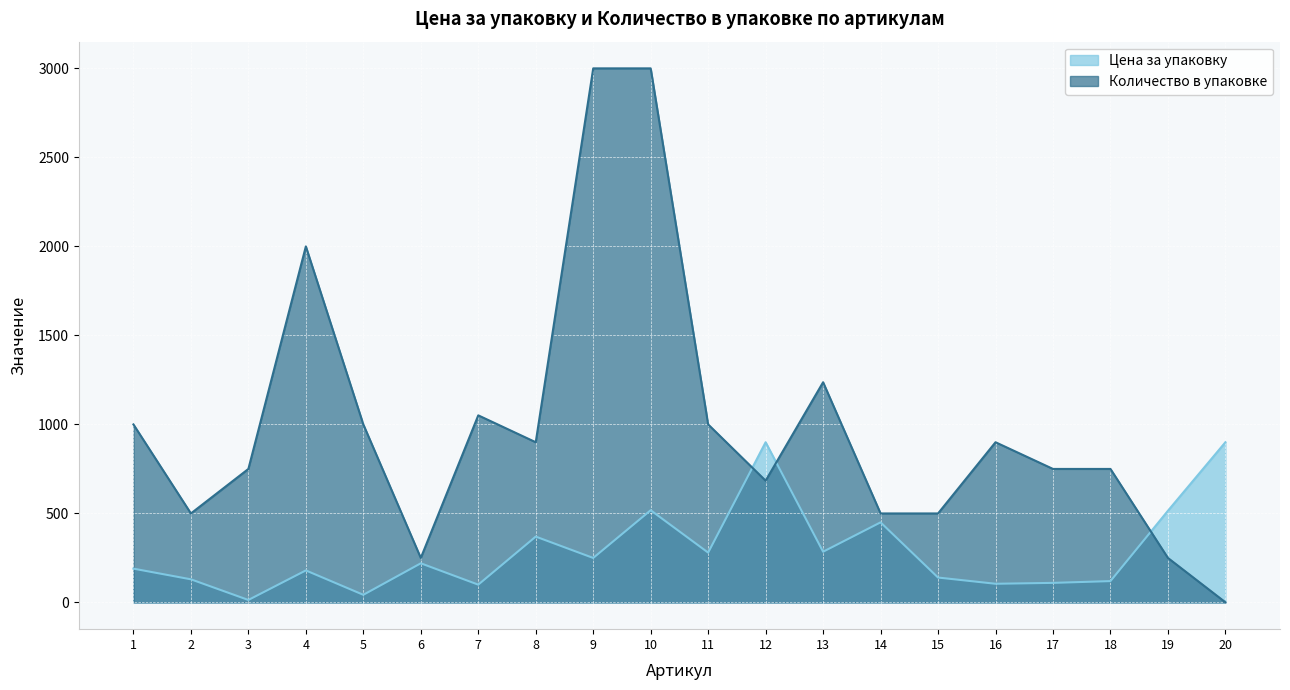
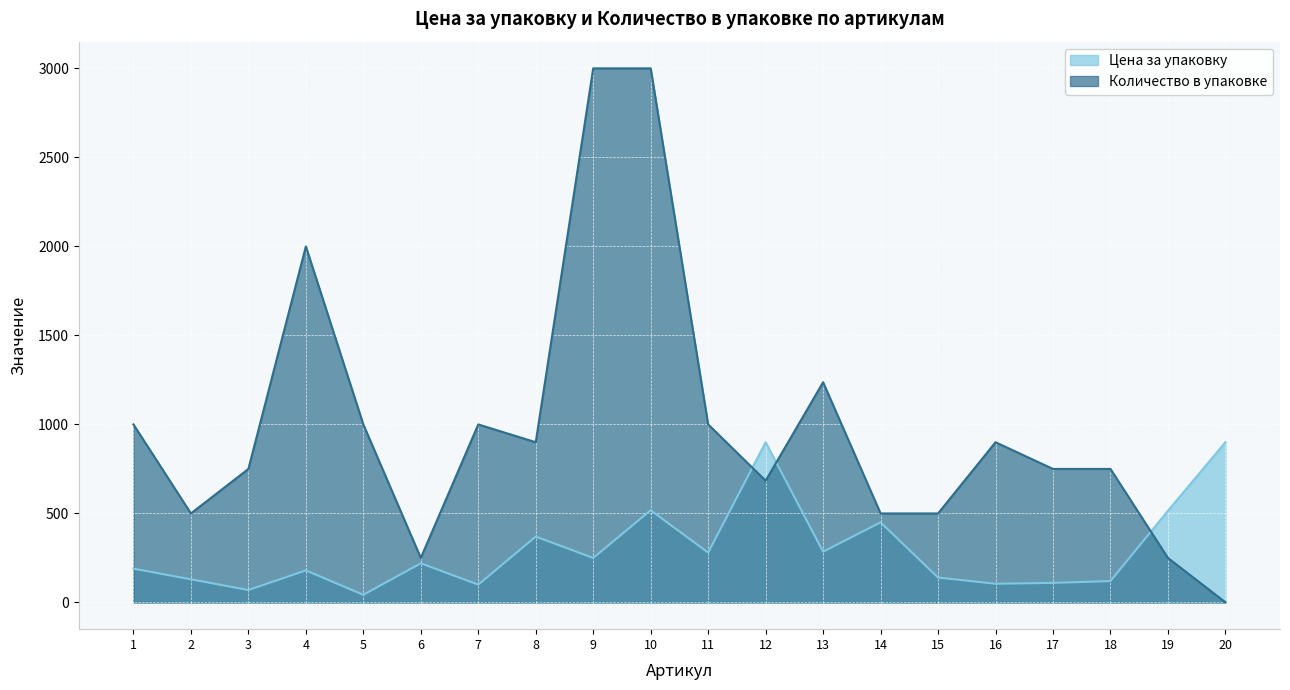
Цена за упаковку, 3: 10 -> 70
Количество в упаковке, 7: 1050 -> 1000
